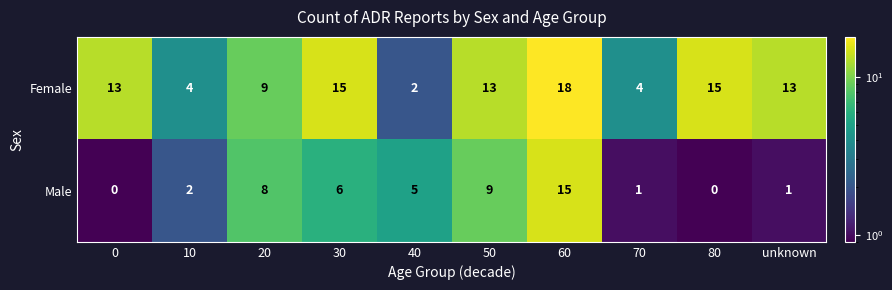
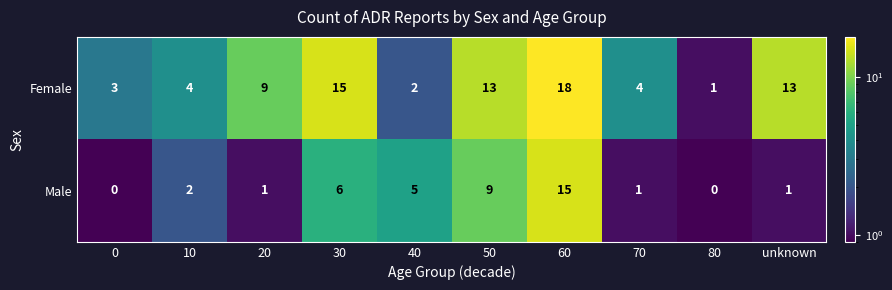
Female, 0: 13 -> 3
Female, 80: 15 -> 1
Male, 20: 8 -> 1
